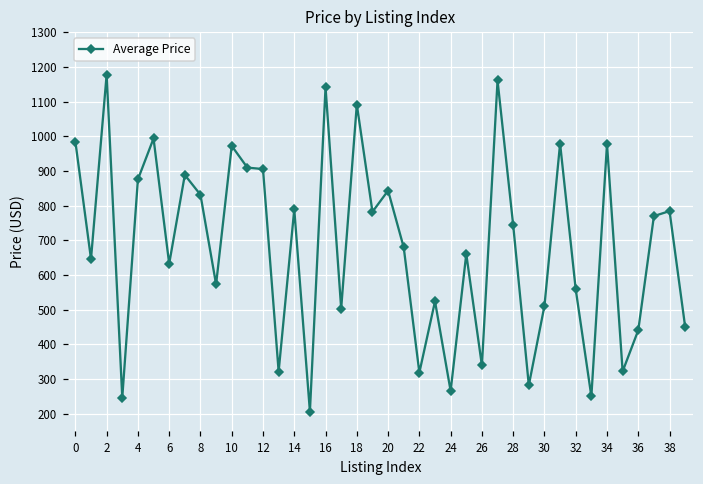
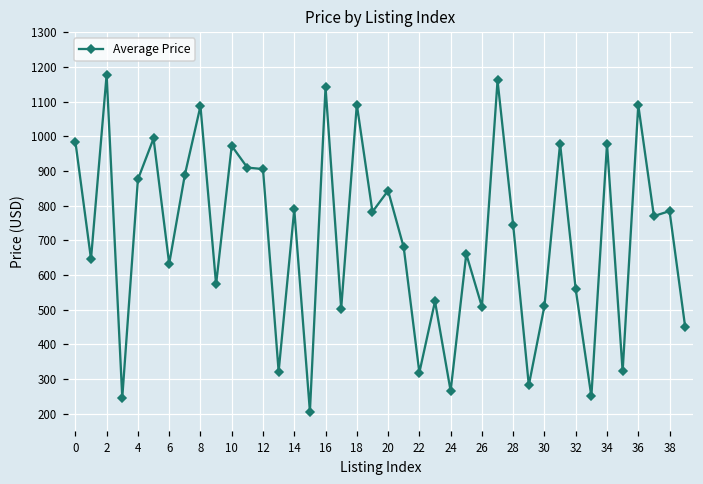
8: 830 -> 1090
26: 340 -> 510
36: 440 -> 1090
